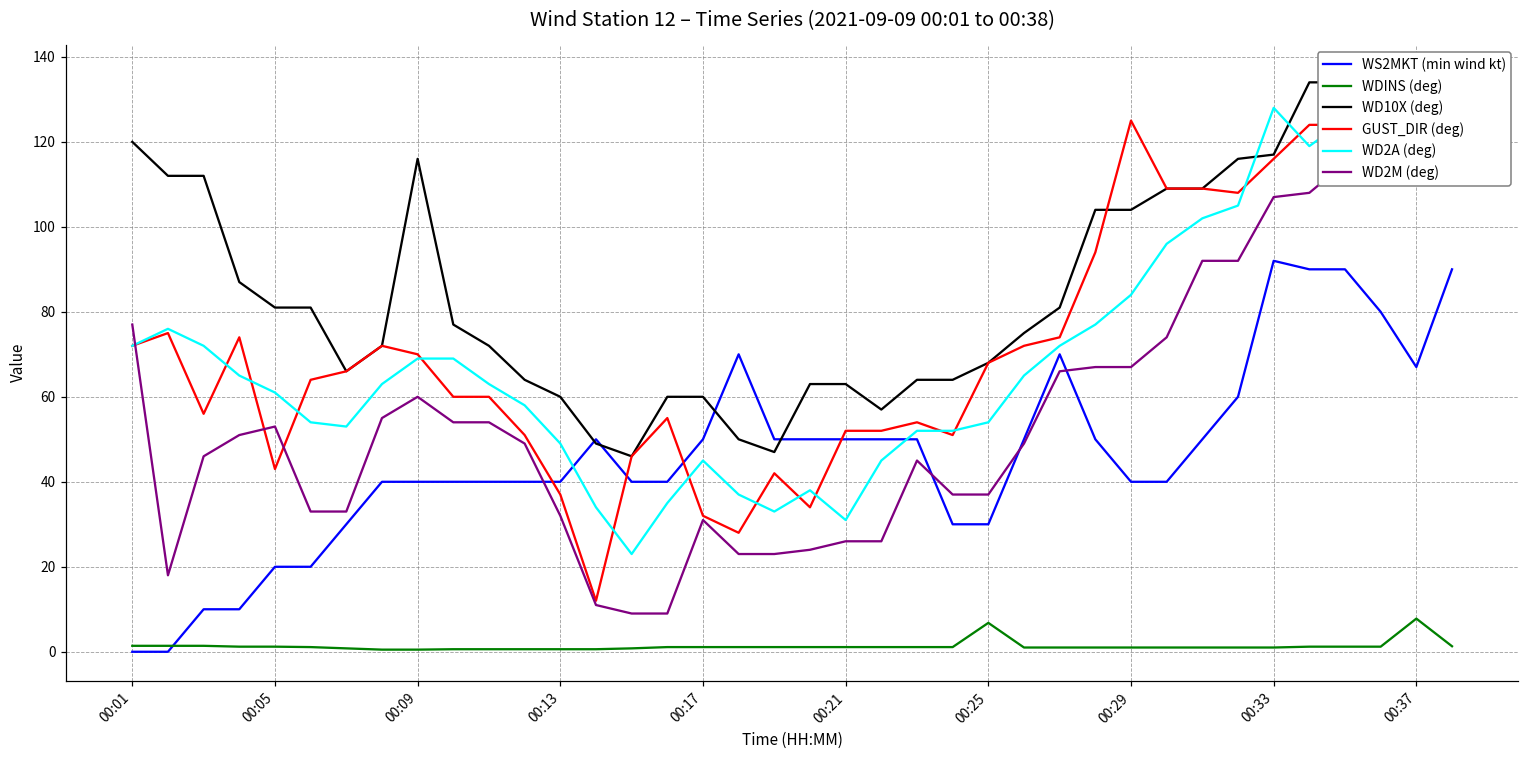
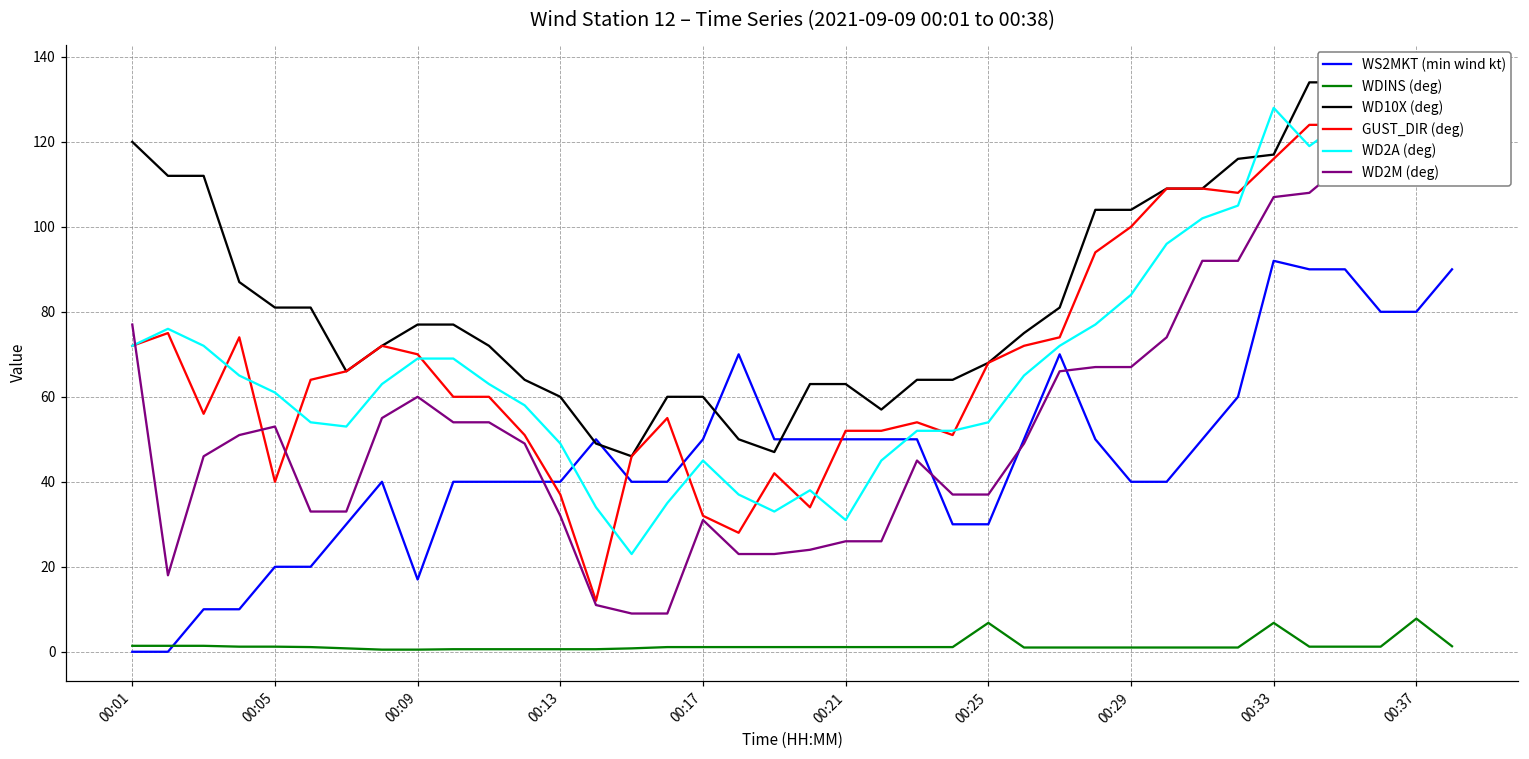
GUST_DIR (deg), 00:05: 43 -> 40
WS2MKT (min wind kt), 00:09: 40 -> 17
WD10X (deg), 00:09: 116 -> 77
GUST_DIR (deg), 00:29: 125 -> 100
WDINS (deg), 00:33: 1 -> 7
WS2MKT (min wind kt), 00:37: 67 -> 80
